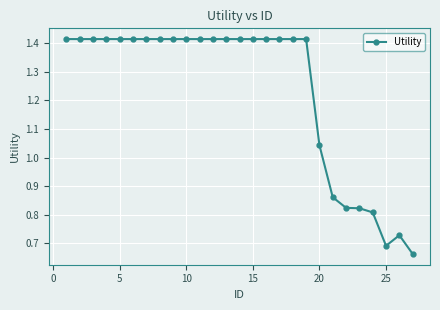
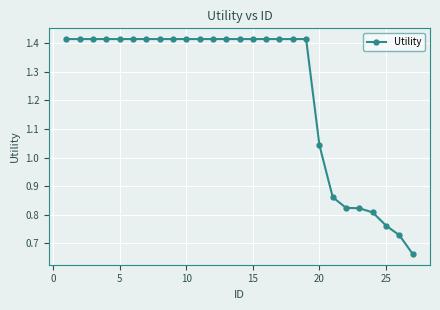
25: 0.69 -> 0.76
